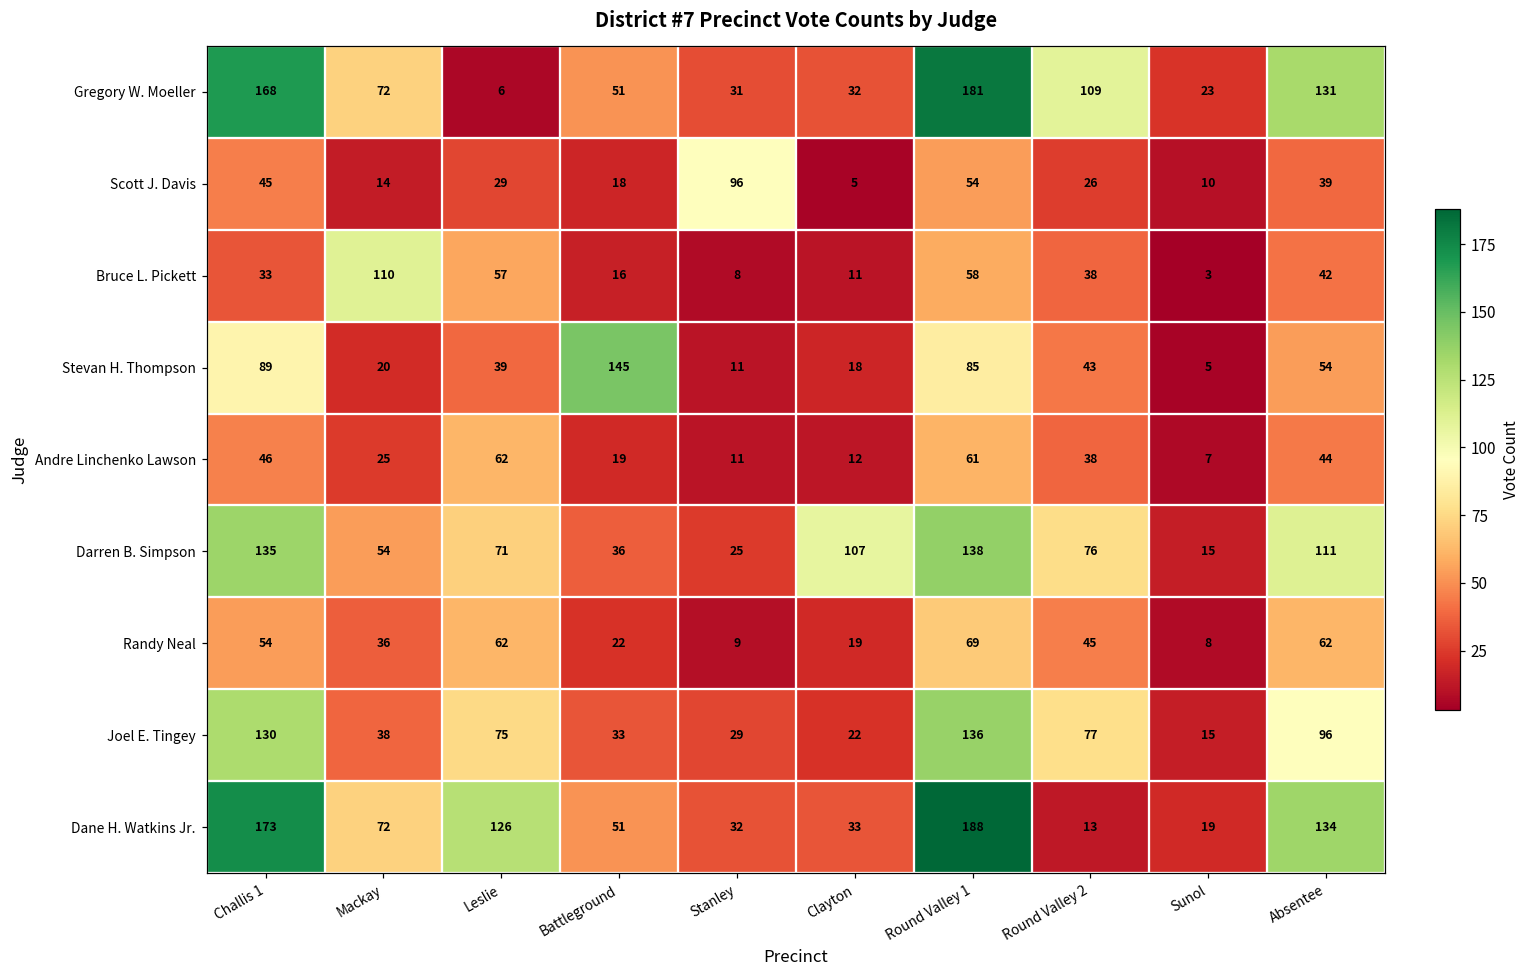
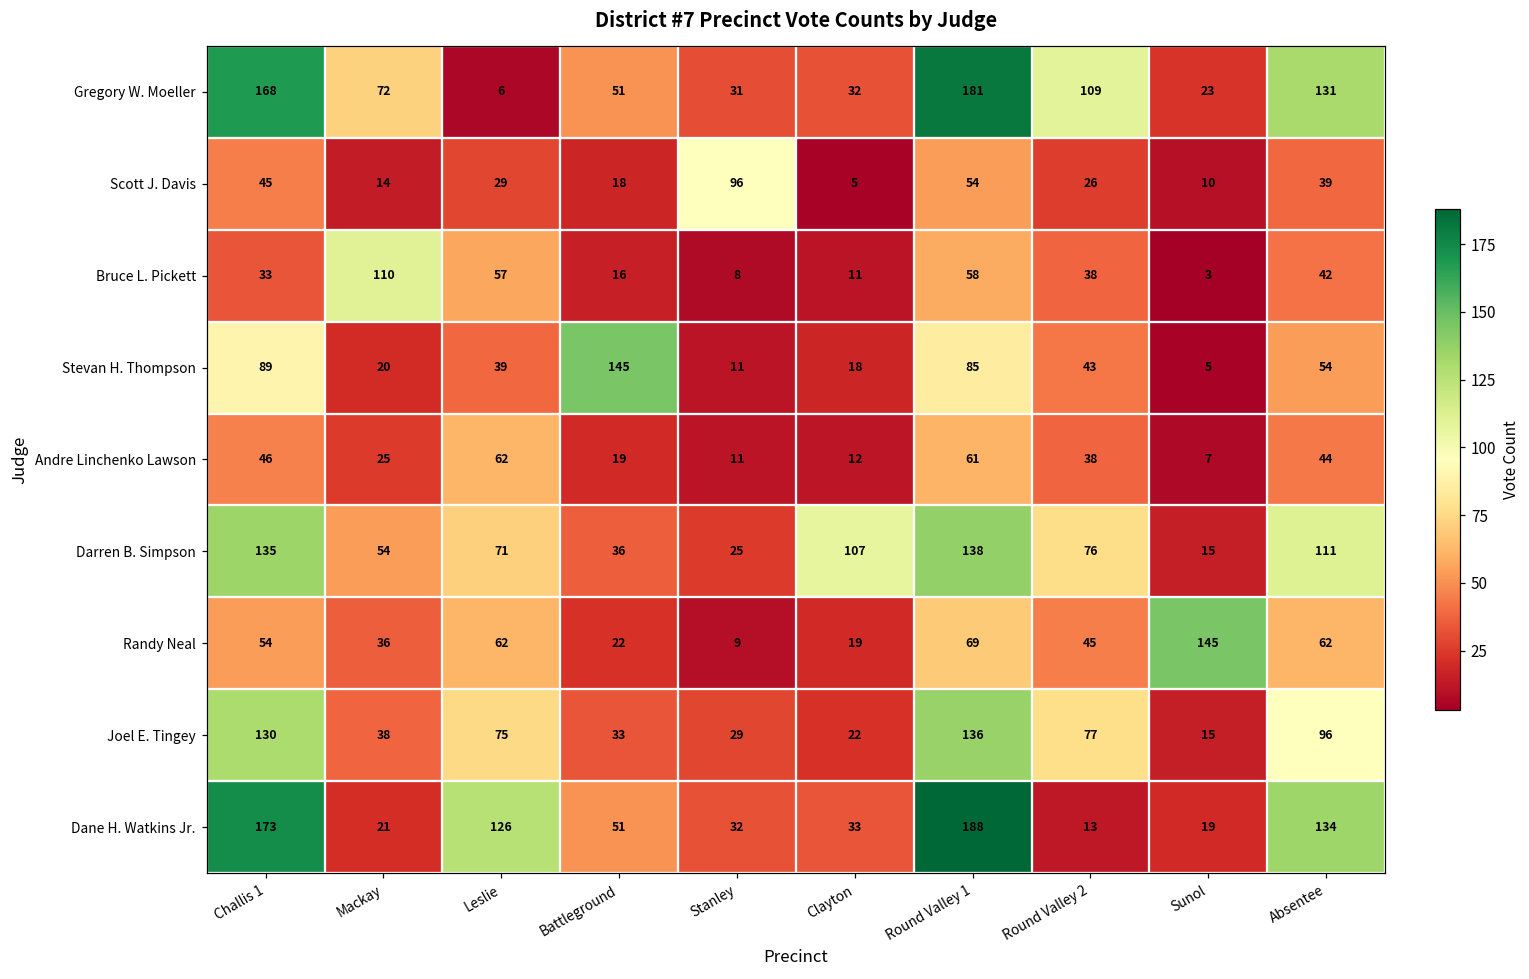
Randy Neal, Sunol: 8 -> 145
Dane H. Watkins Jr., Mackay: 72 -> 21
